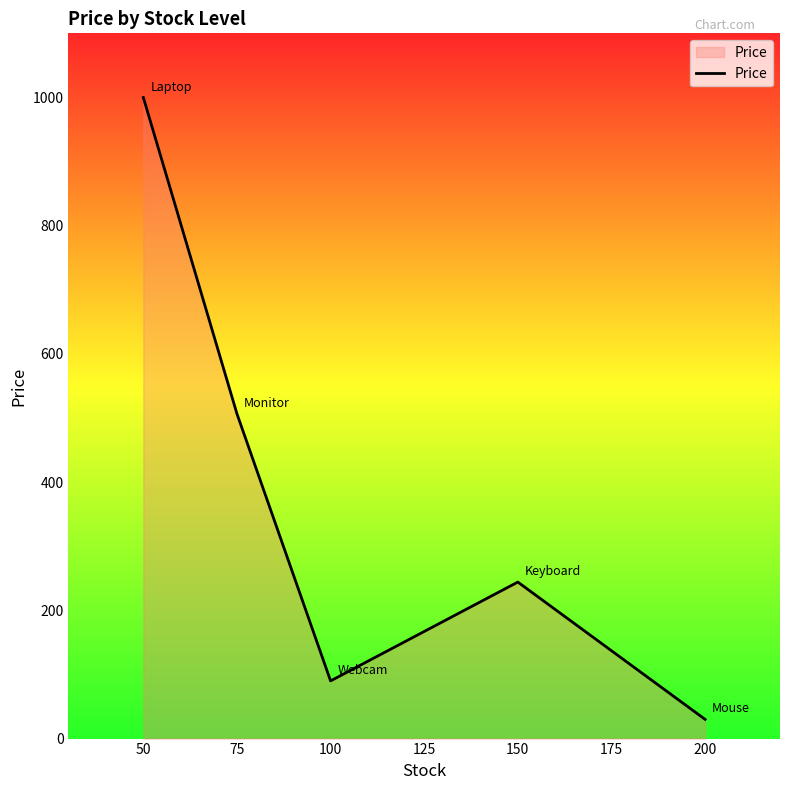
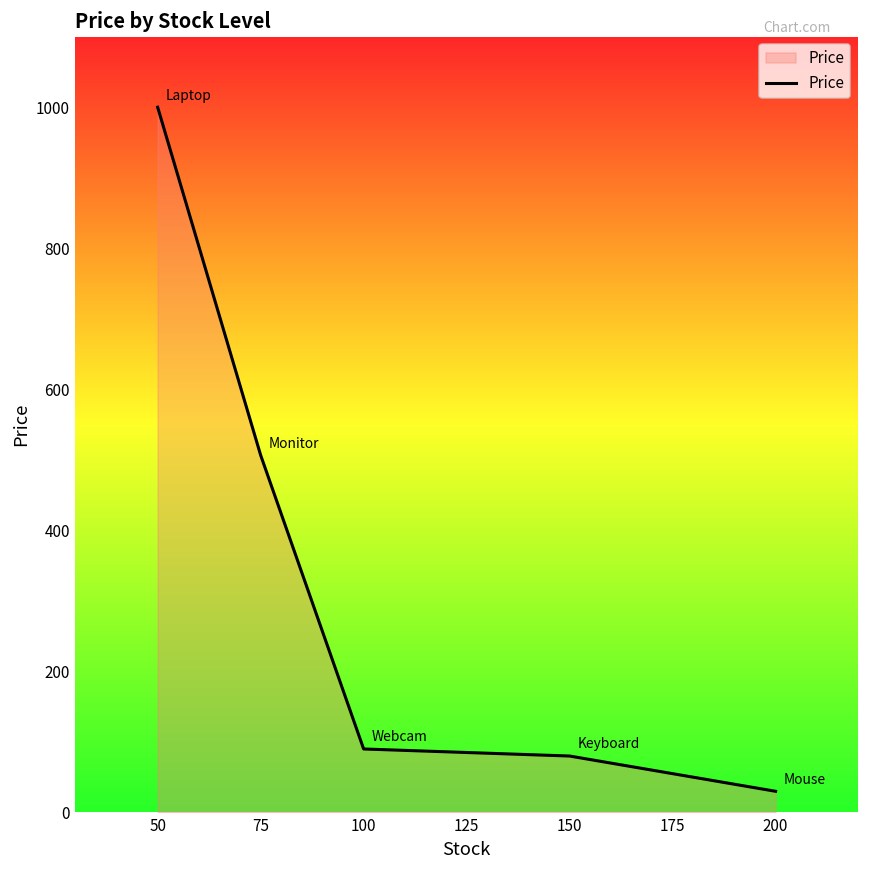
150: 240 -> 80
